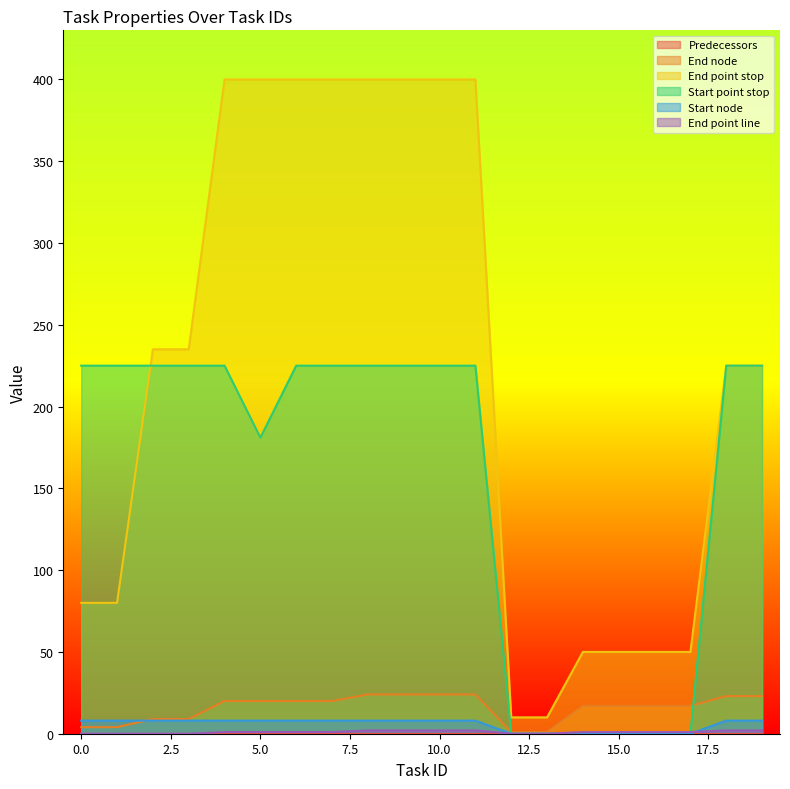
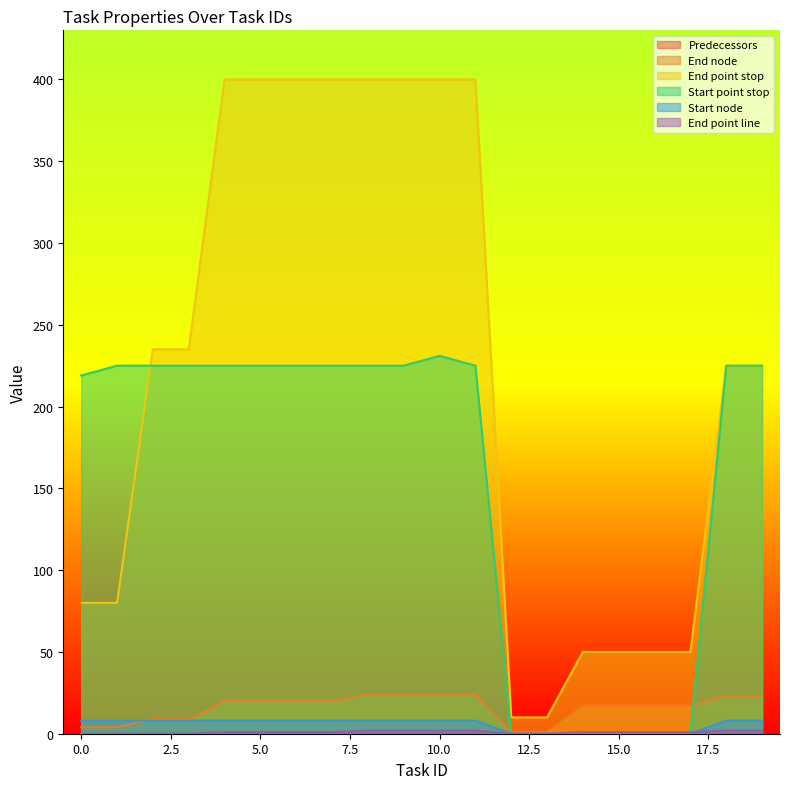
Start point stop, 0.0: 225 -> 219
Start point stop, 5.0: 181 -> 225
Start point stop, 10.0: 225 -> 231
